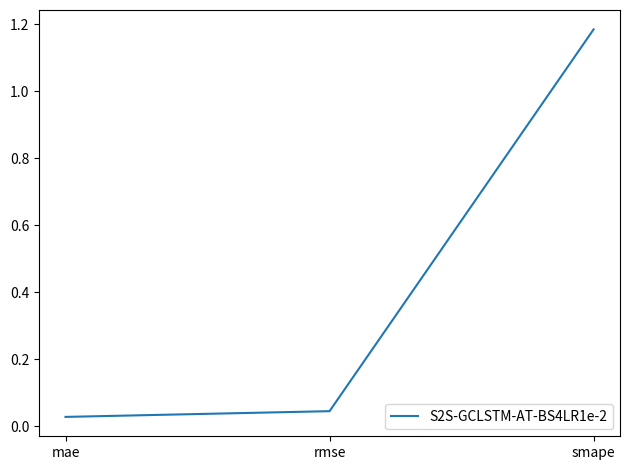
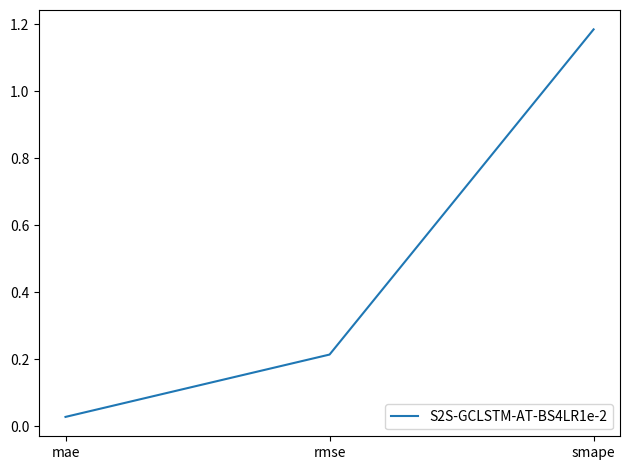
rmse: 0.04 -> 0.21
